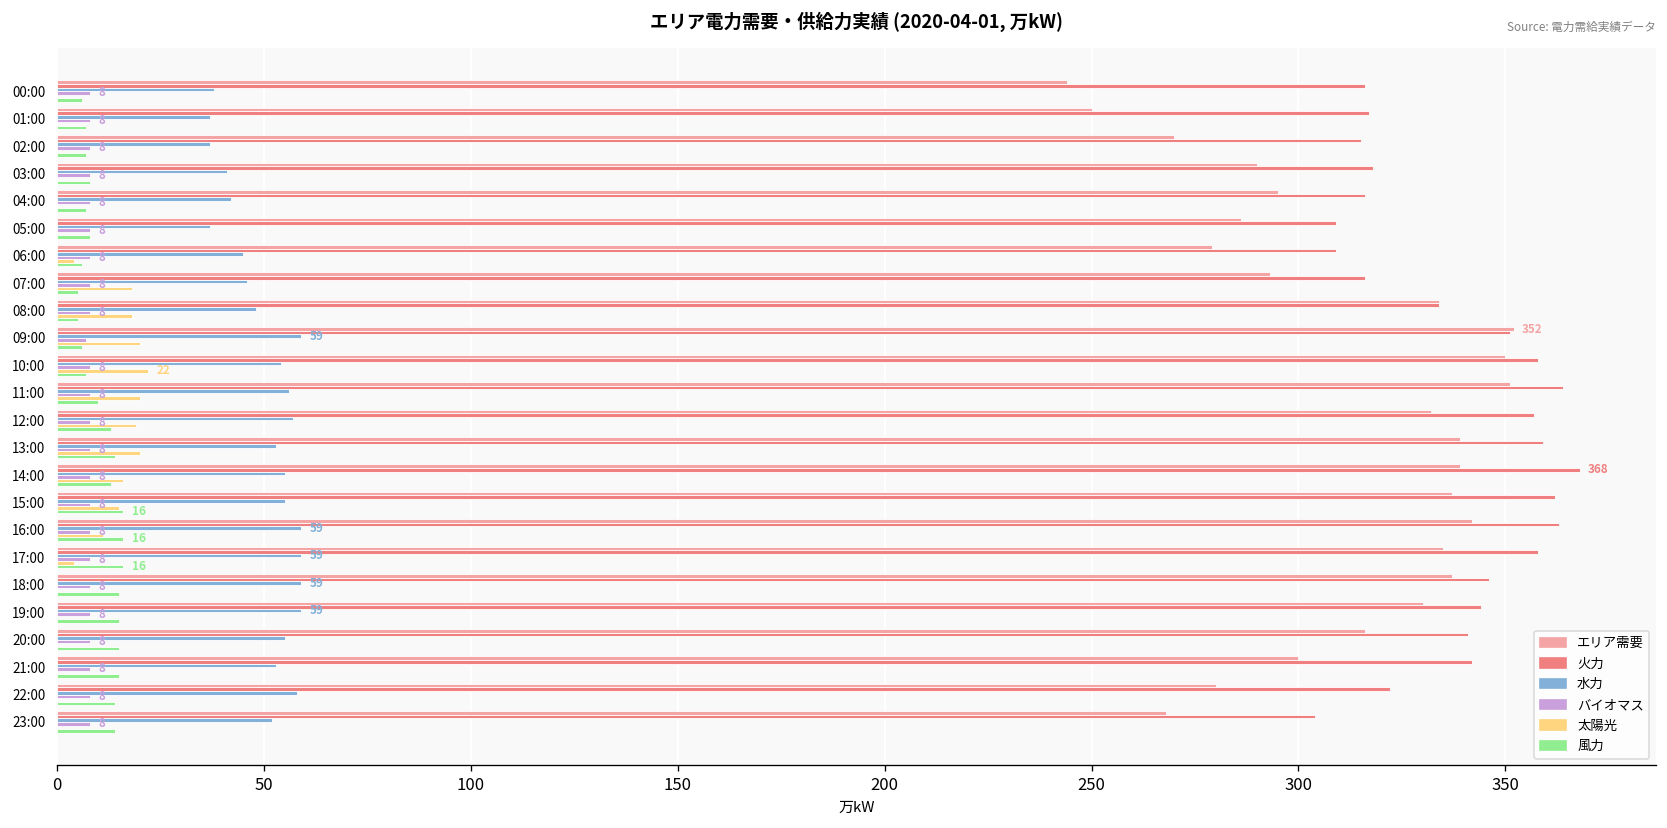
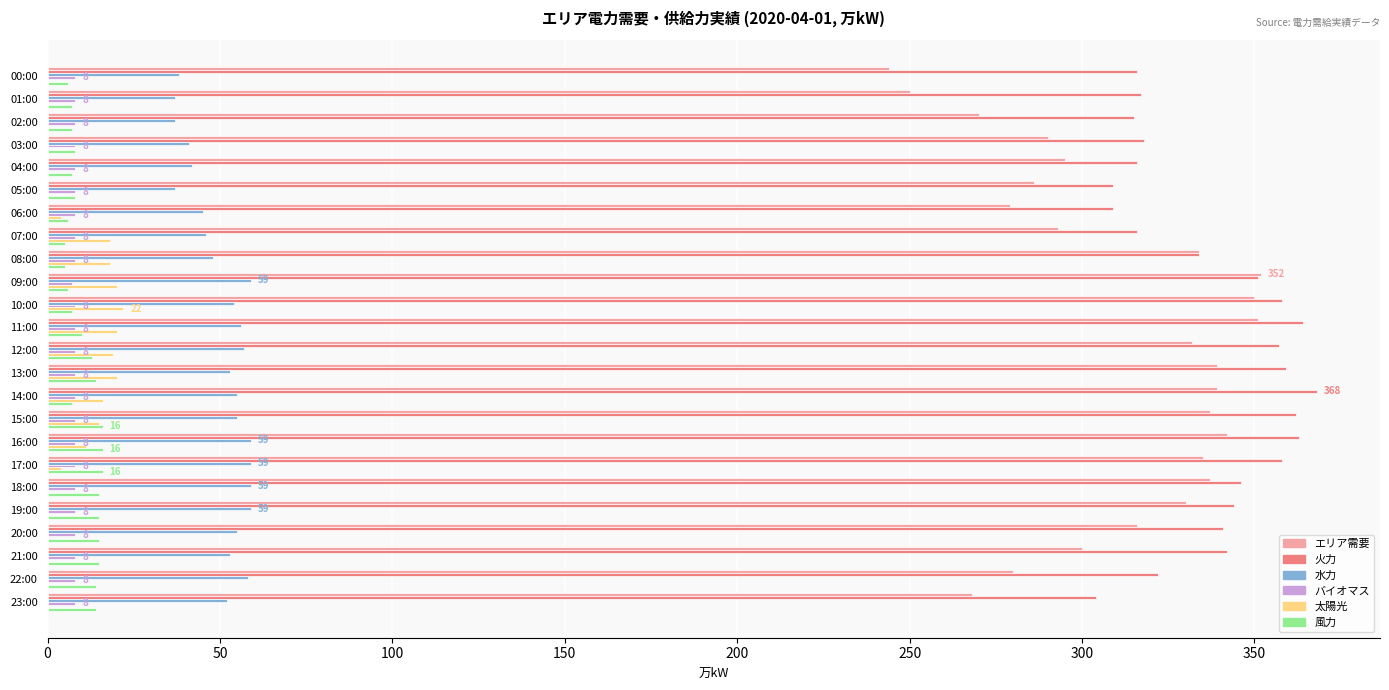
風力, 14:00: 13 -> 7
